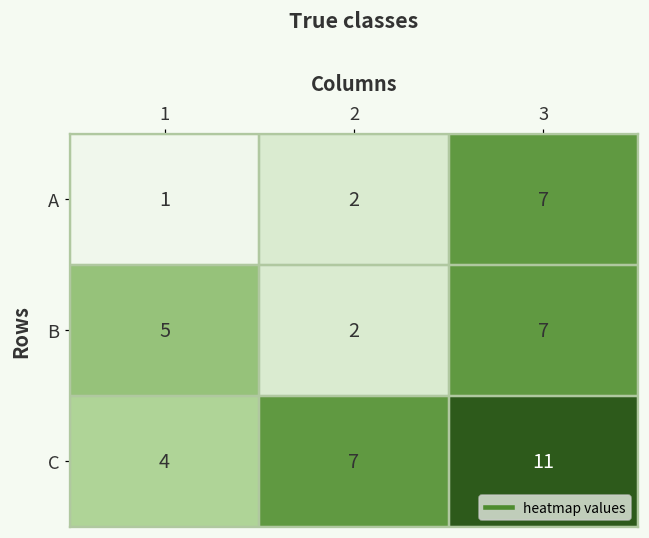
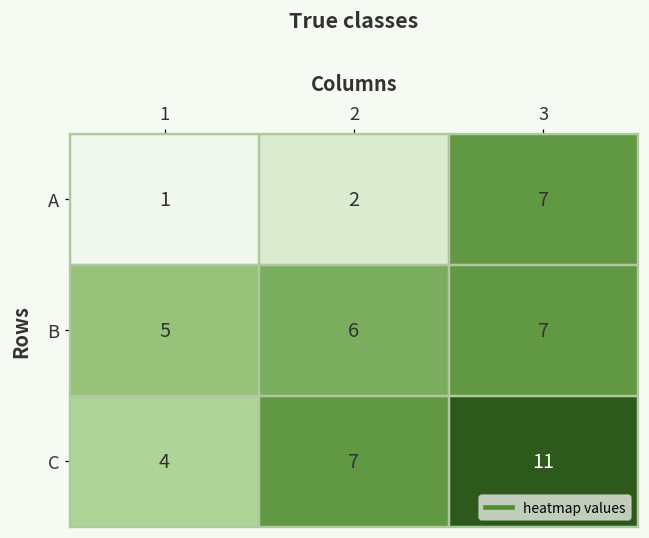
B, 2: 2 -> 6
